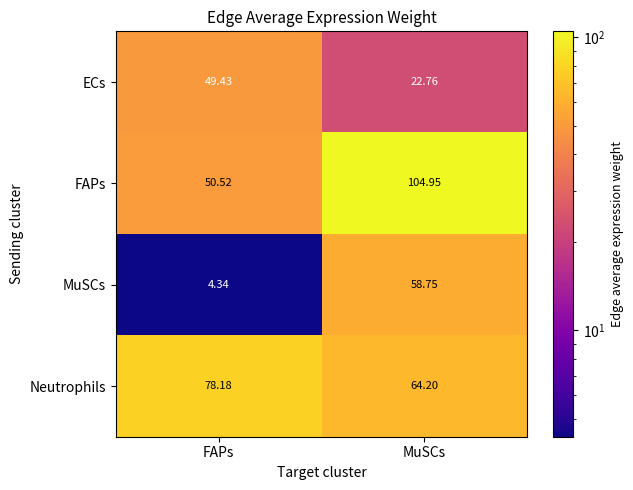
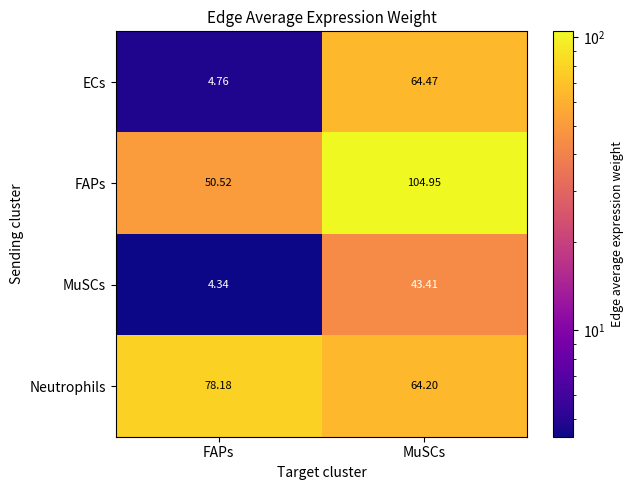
ECs, FAPs: 49.43 -> 4.76
ECs, MuSCs: 22.76 -> 64.47
MuSCs, MuSCs: 58.75 -> 43.41
